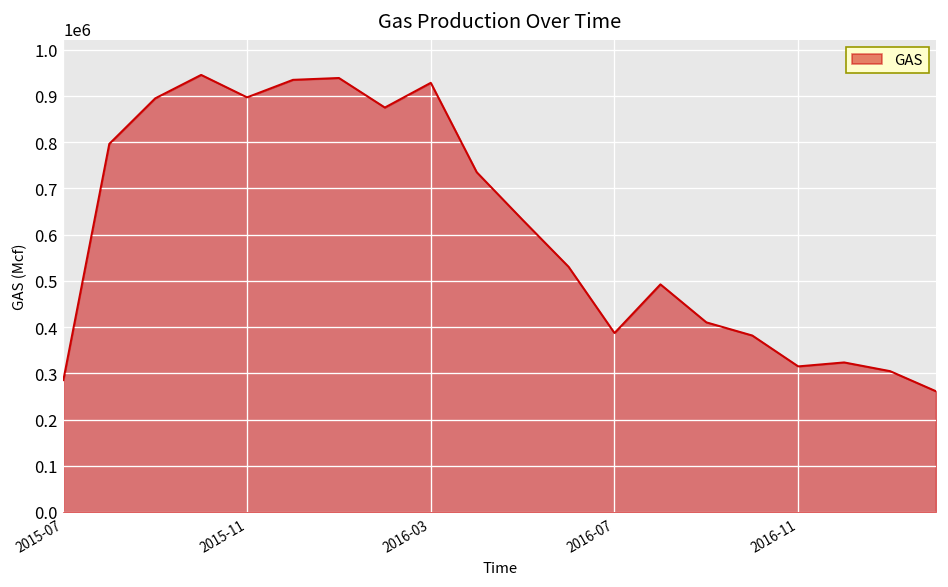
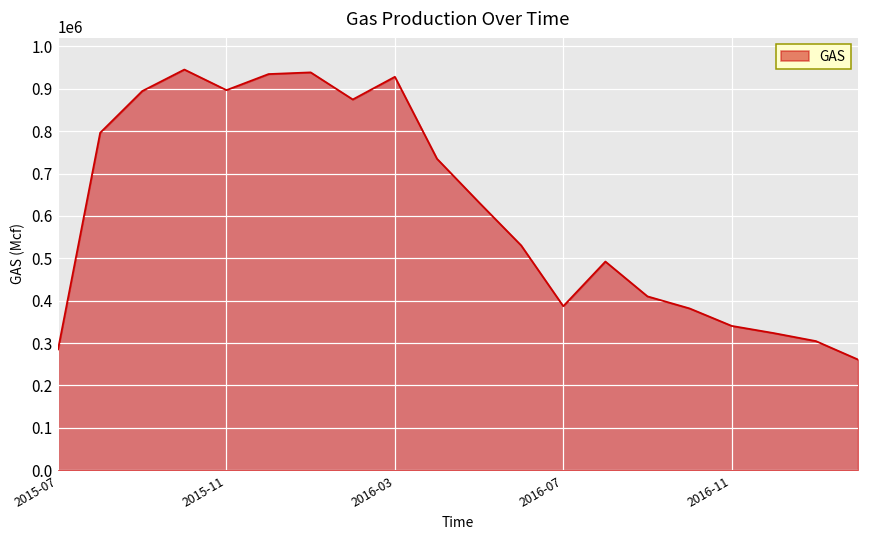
2016-11: 310000 -> 340000
